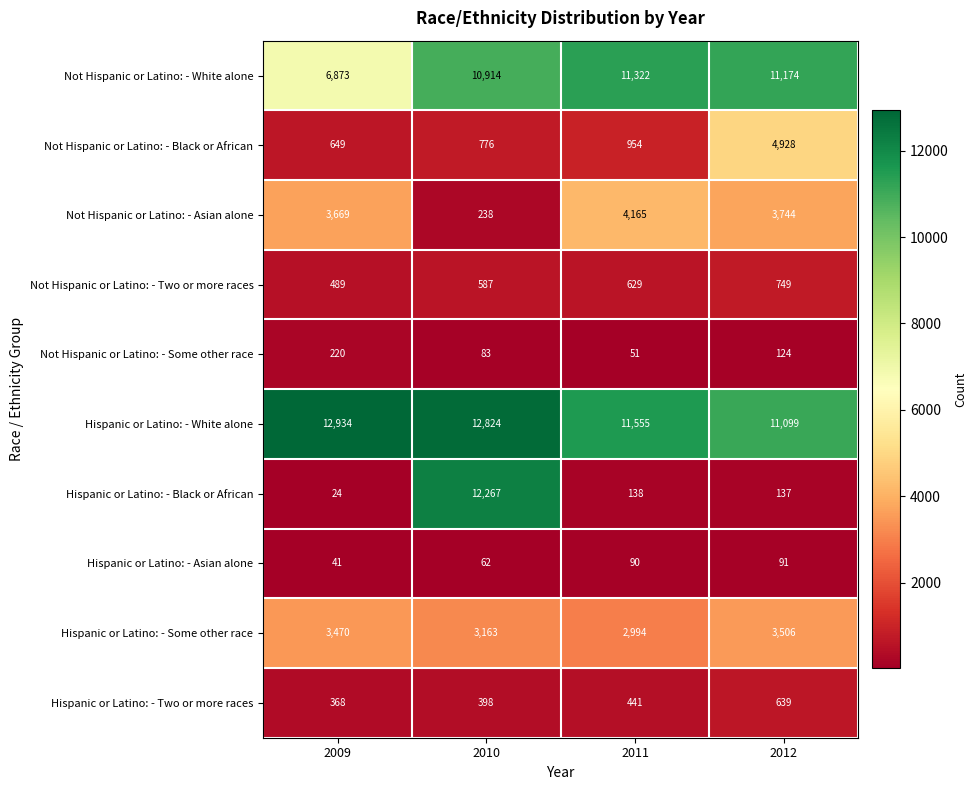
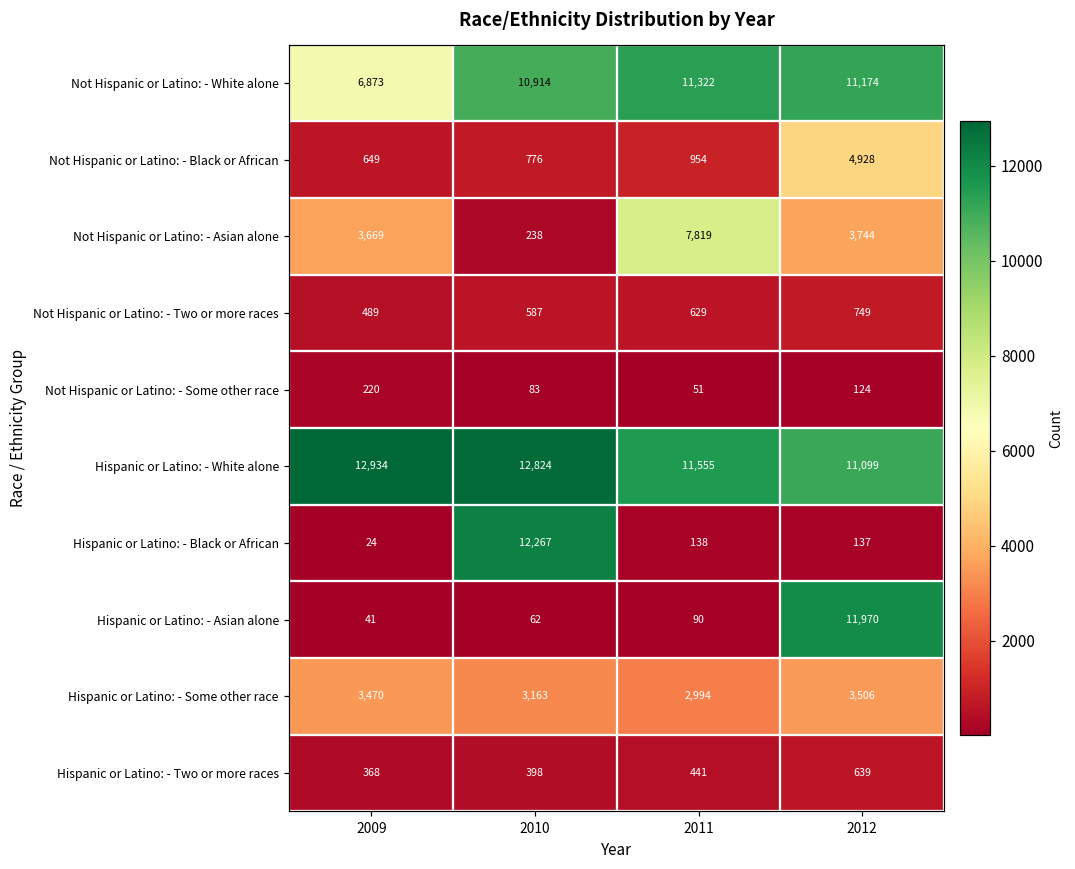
Not Hispanic or Latino: - Asian alone, 2011: 4,165 -> 7,819
Hispanic or Latino: - Asian alone, 2012: 91 -> 11,970
